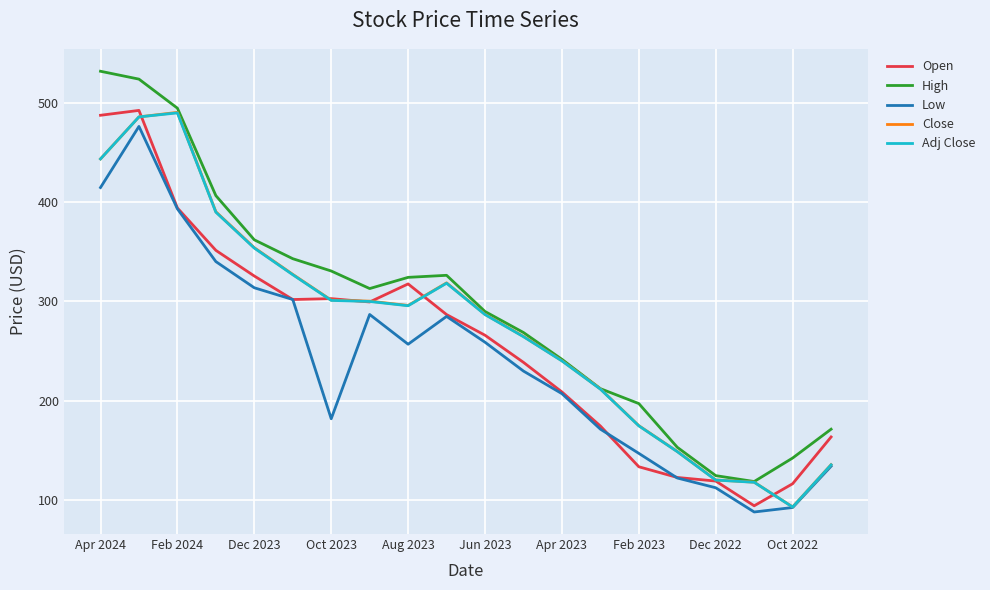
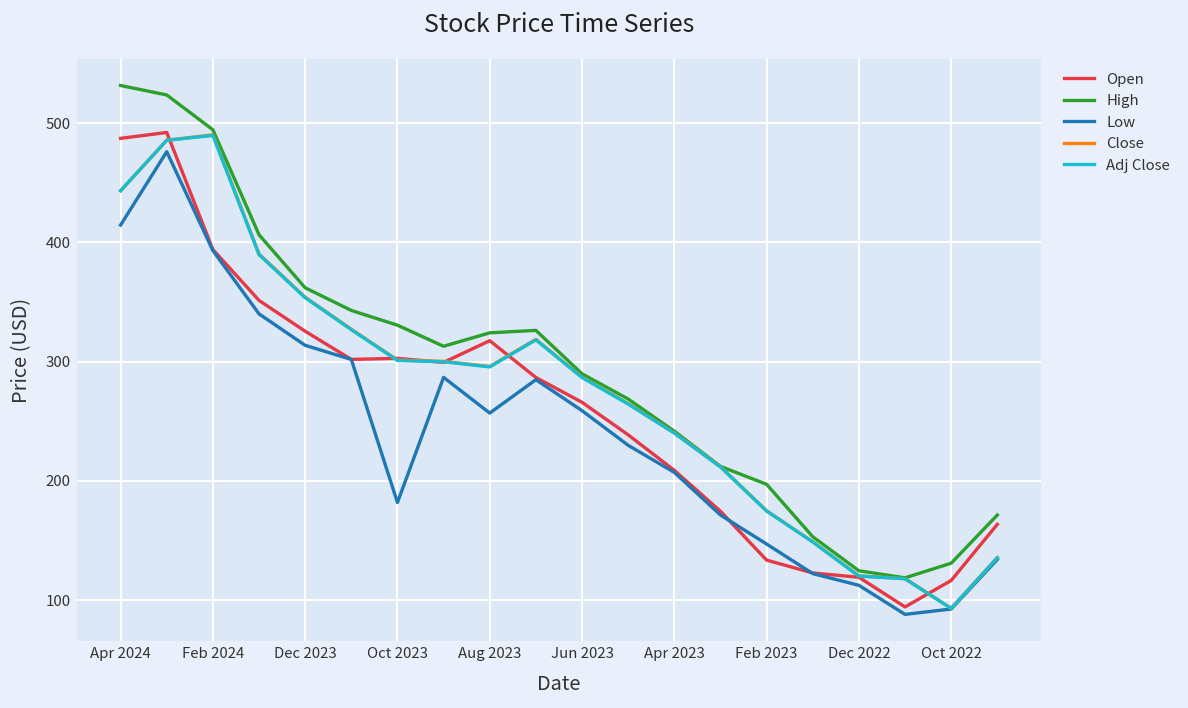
High, Oct 2022: 140 -> 130
